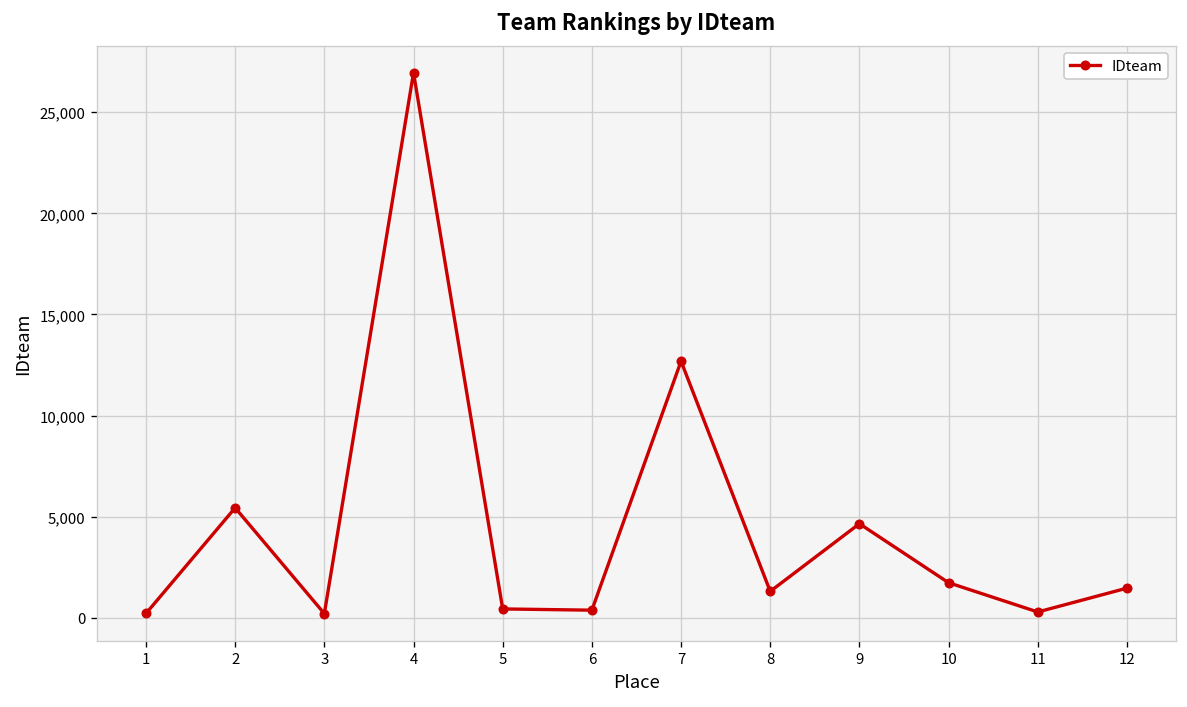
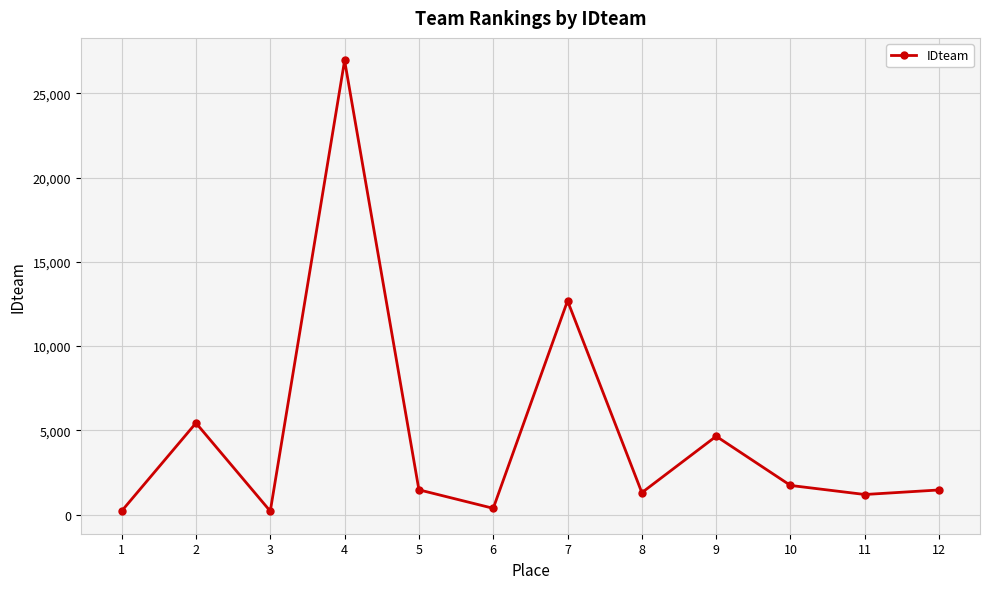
5: 400 -> 1,500
11: 300 -> 1,200
